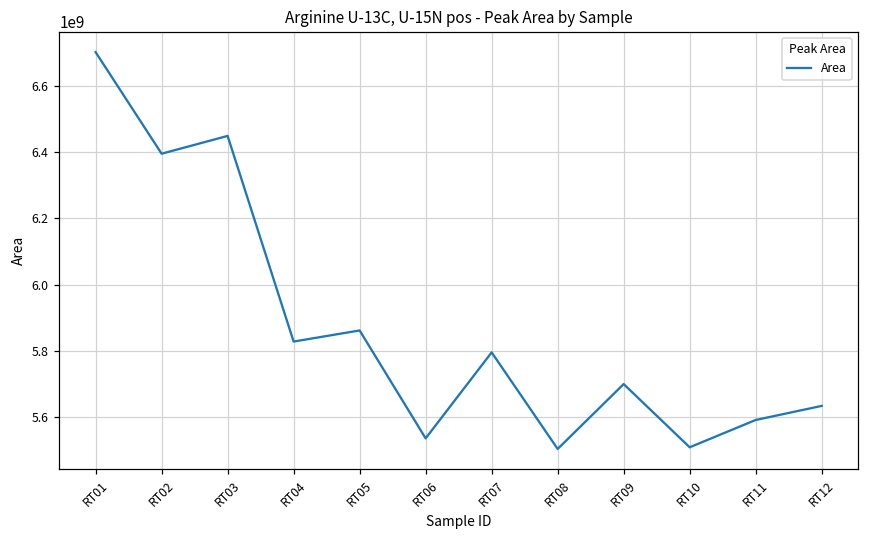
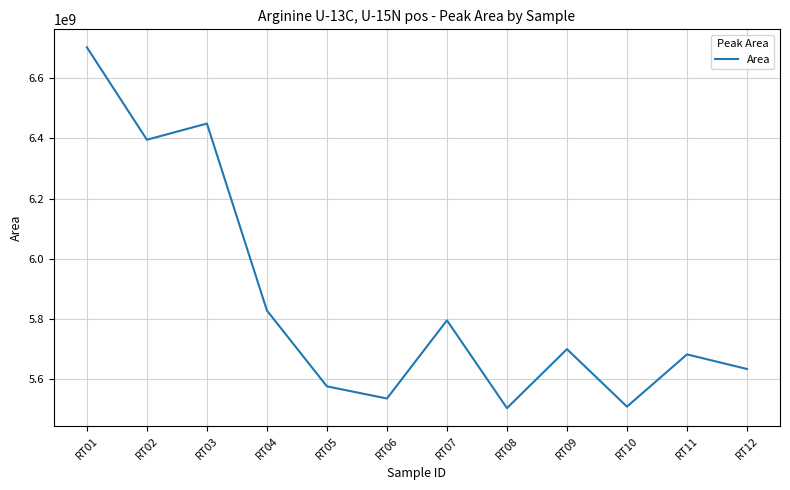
RT05: 5860000000 -> 5580000000
RT11: 5590000000 -> 5680000000
